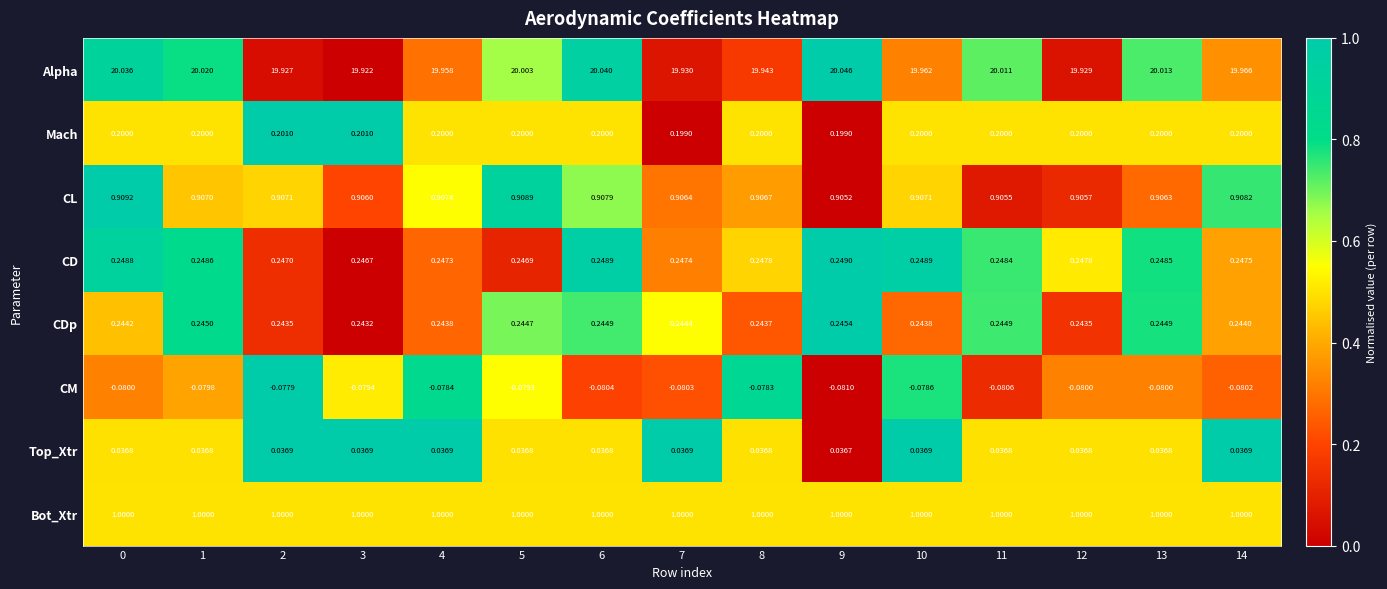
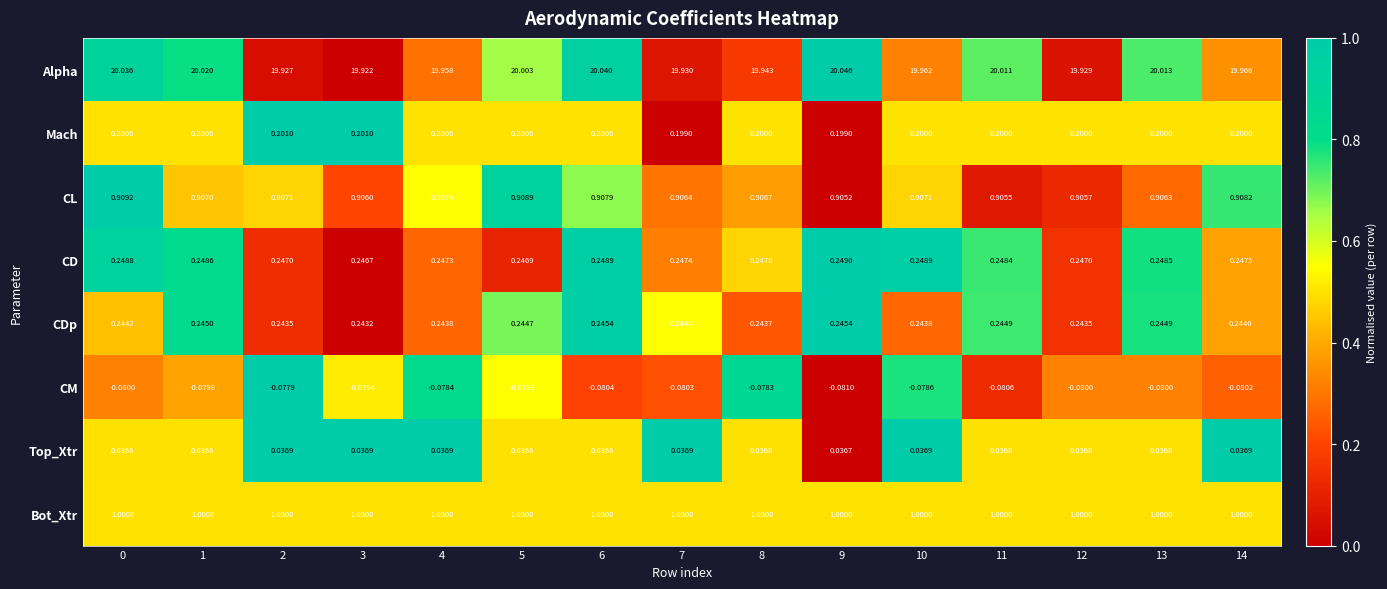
CD, 12: 0.2478 -> 0.2470
CDp, 6: 0.2449 -> 0.2454
